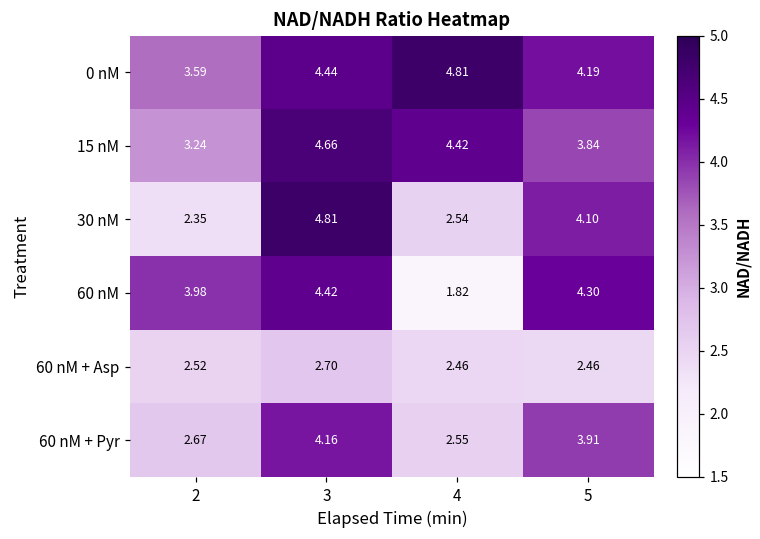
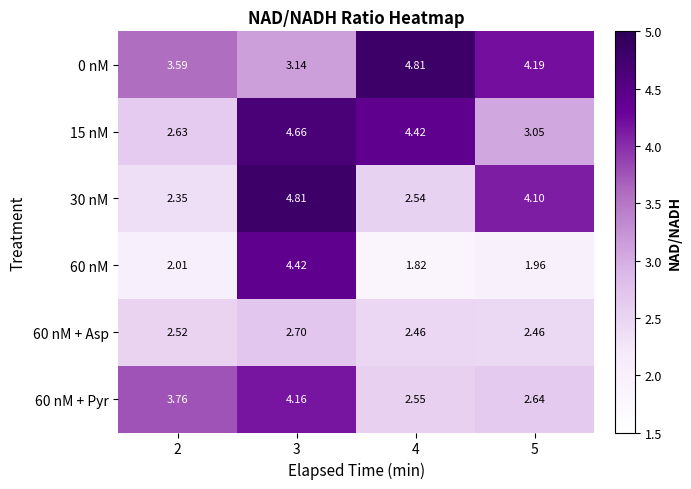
0 nM, 3: 4.44 -> 3.14
15 nM, 2: 3.24 -> 2.63
15 nM, 5: 3.84 -> 3.05
60 nM, 2: 3.98 -> 2.01
60 nM, 5: 4.30 -> 1.96
60 nM + Pyr, 2: 2.67 -> 3.76
60 nM + Pyr, 5: 3.91 -> 2.64
